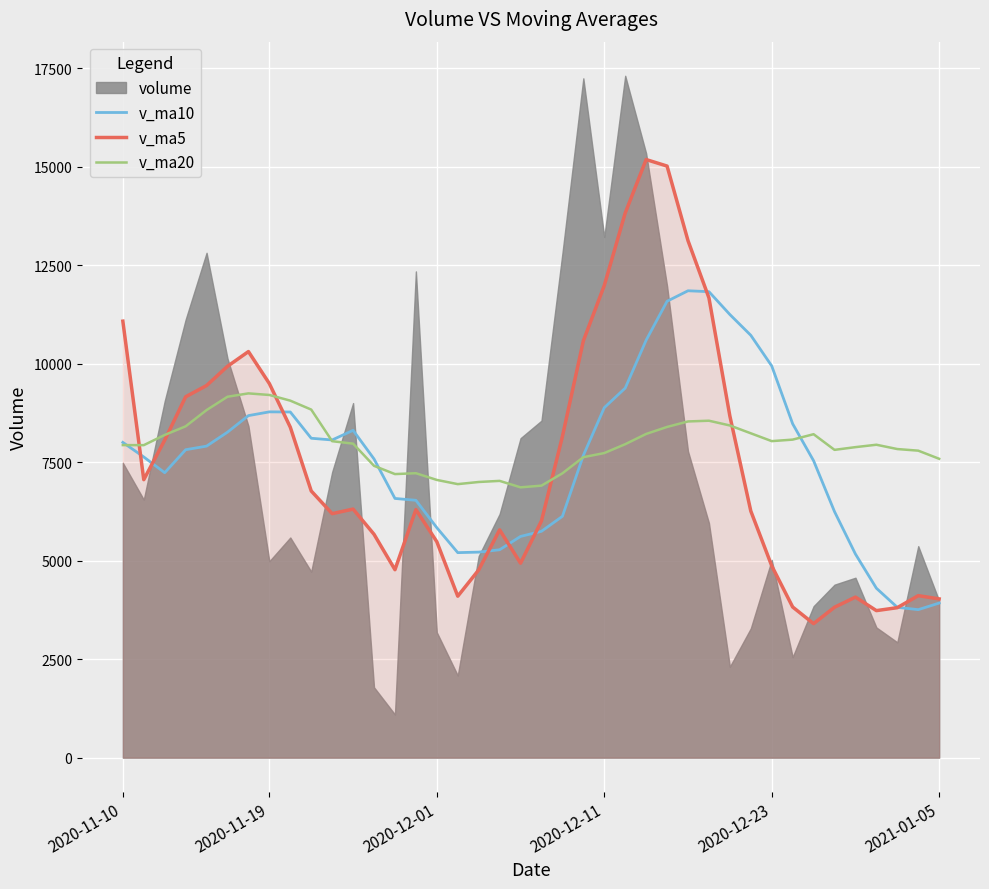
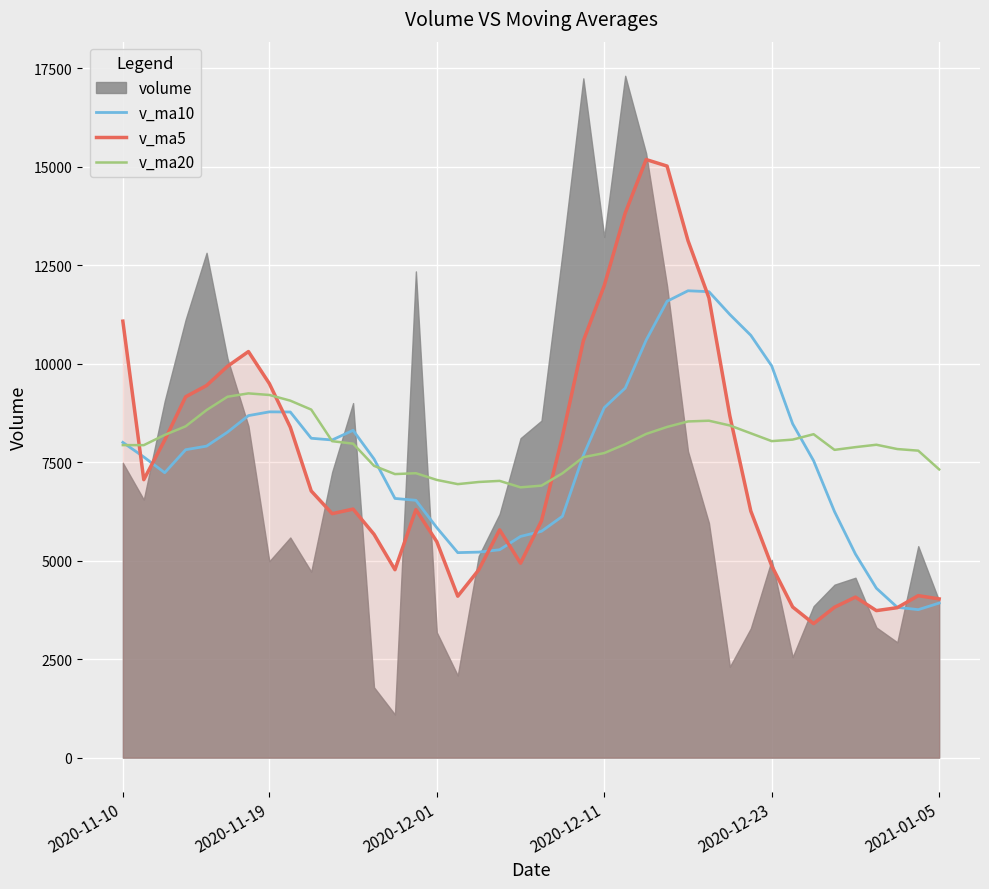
v_ma20, 2021-01-05: 7600 -> 7300
